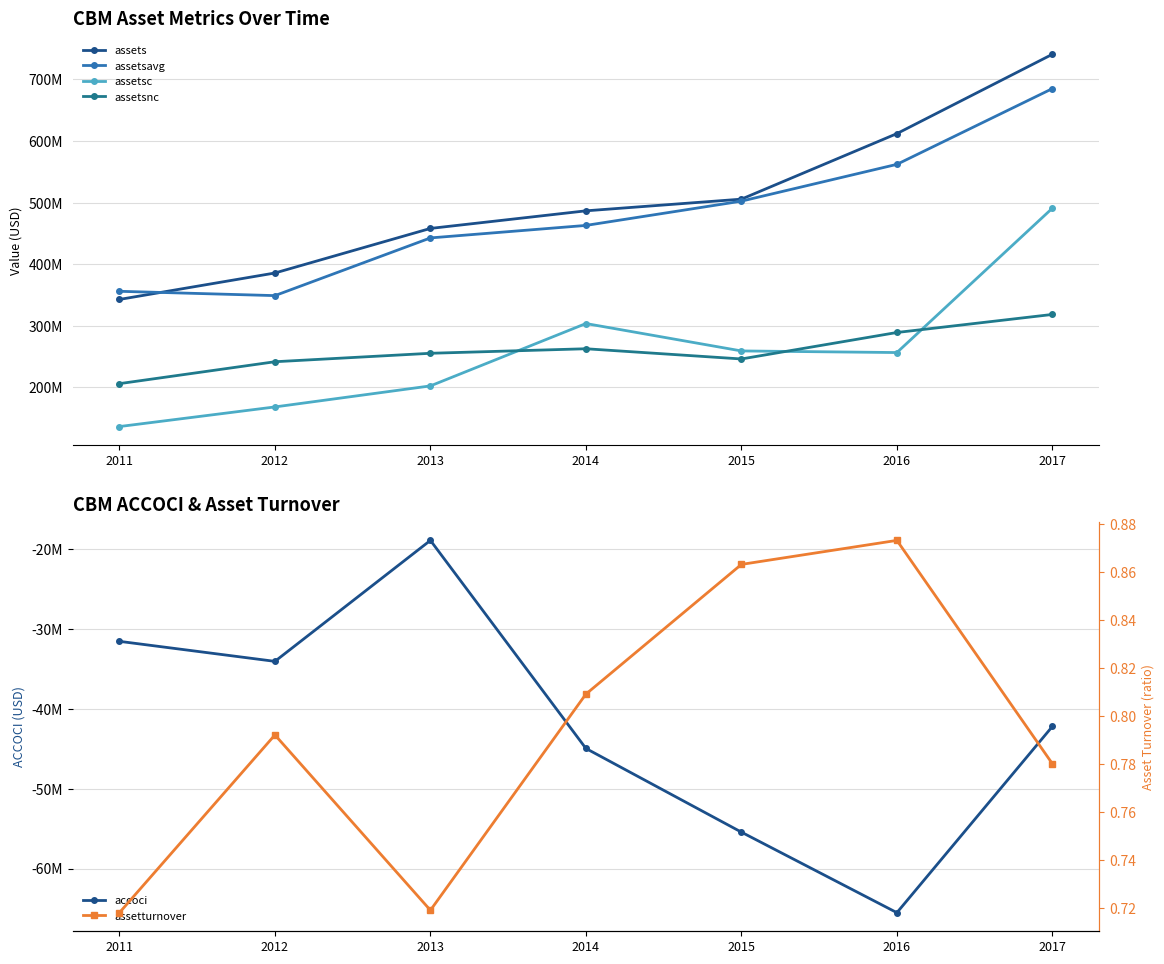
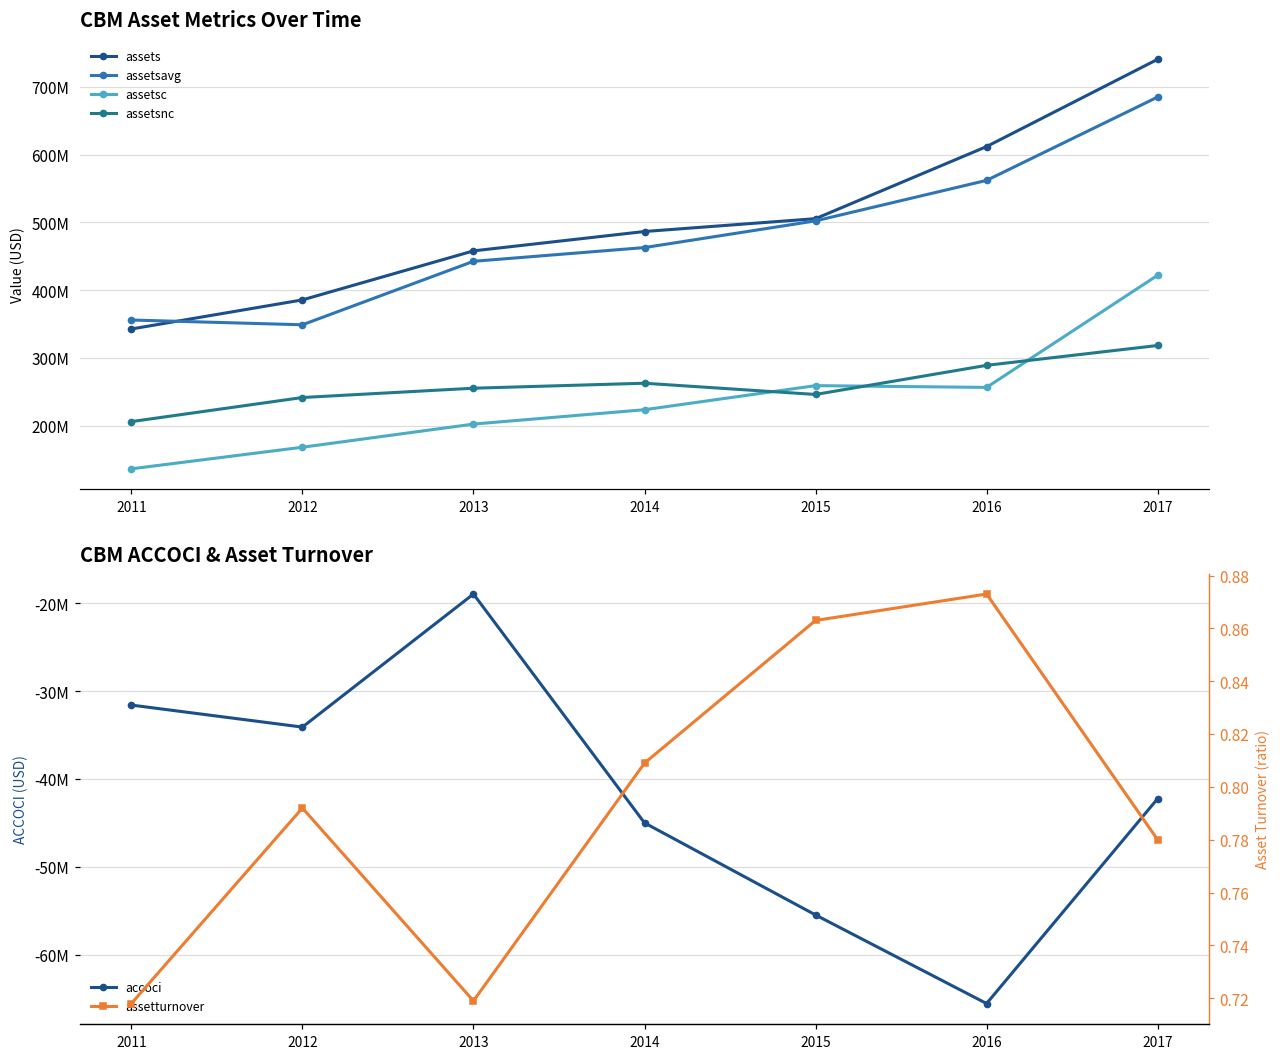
CBM Asset Metrics Over Time, assetsc, 2014: 300000000 -> 220000000
CBM Asset Metrics Over Time, assetsc, 2017: 490000000 -> 420000000
